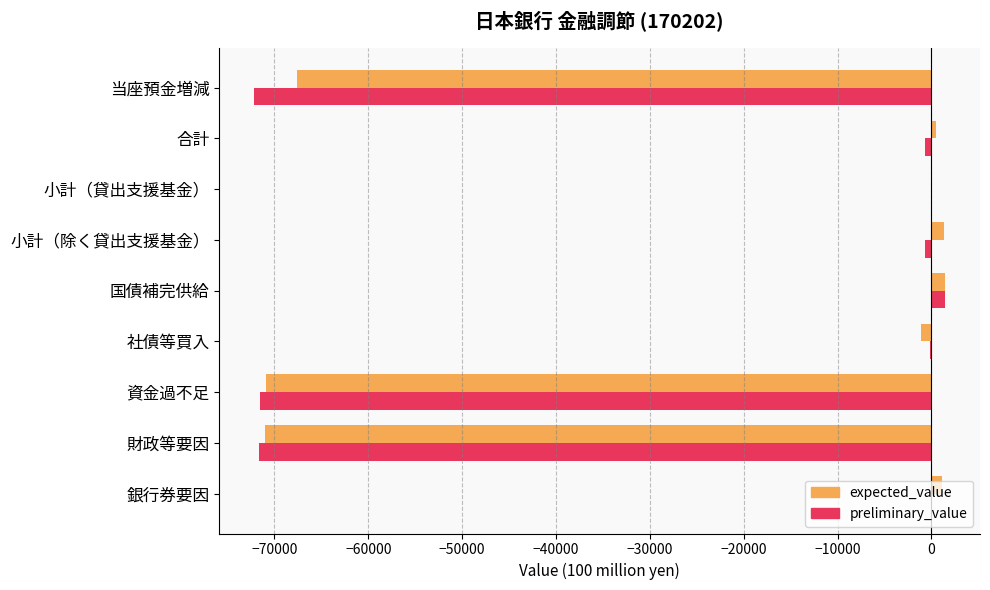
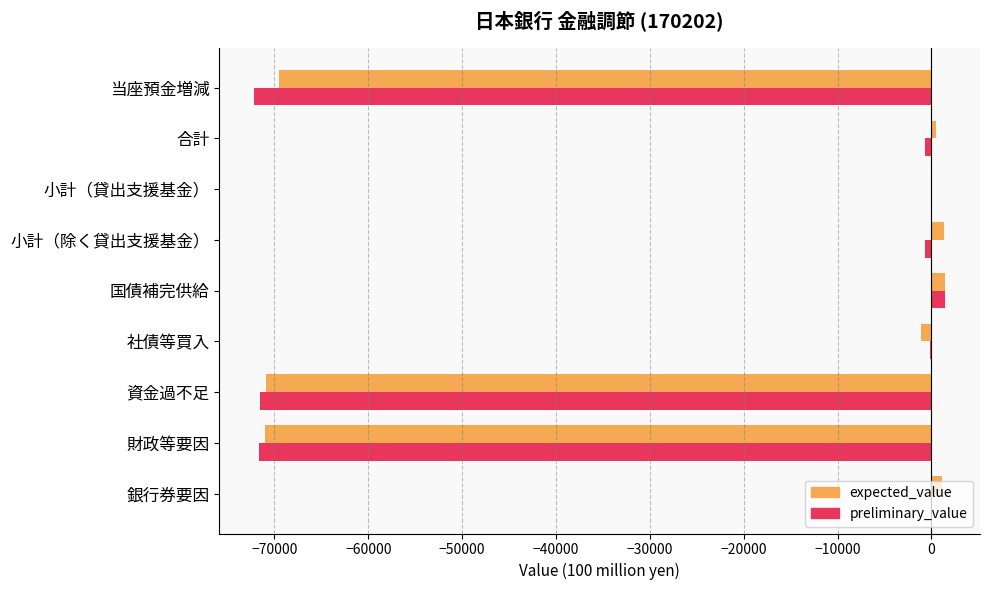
expected_value, 当座預金増減: -68000 -> -70000
